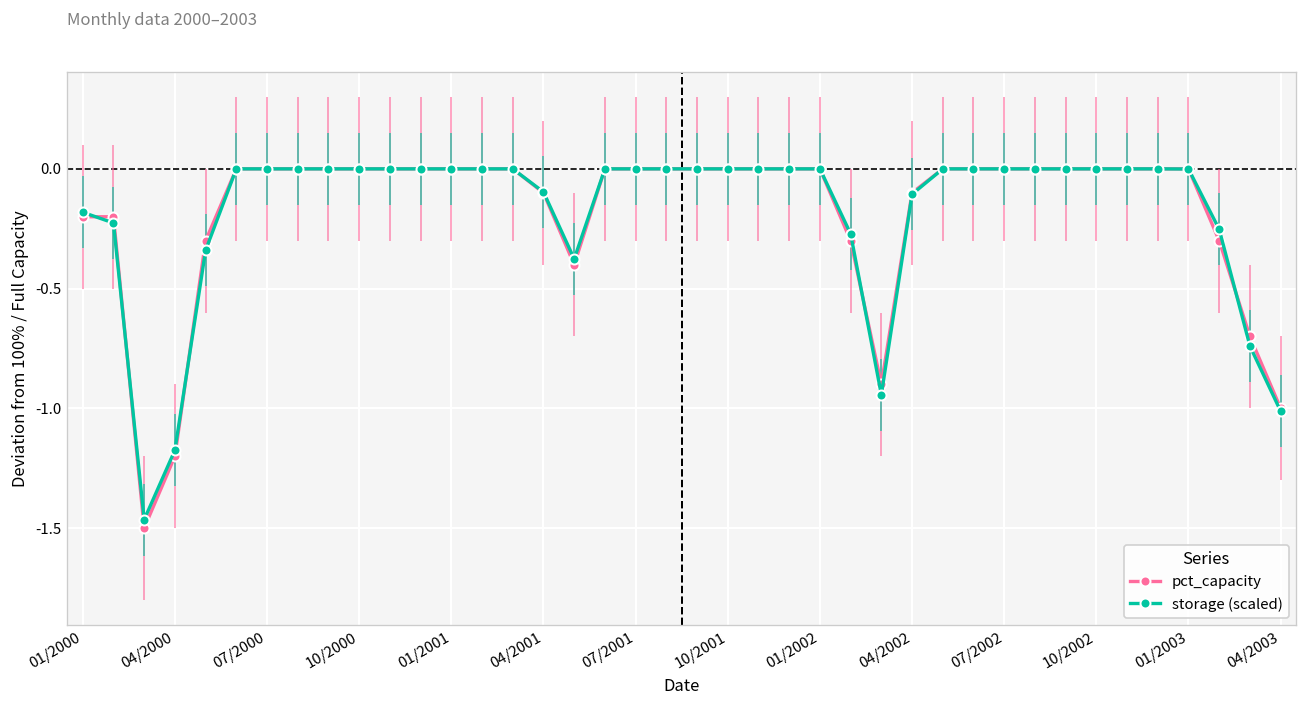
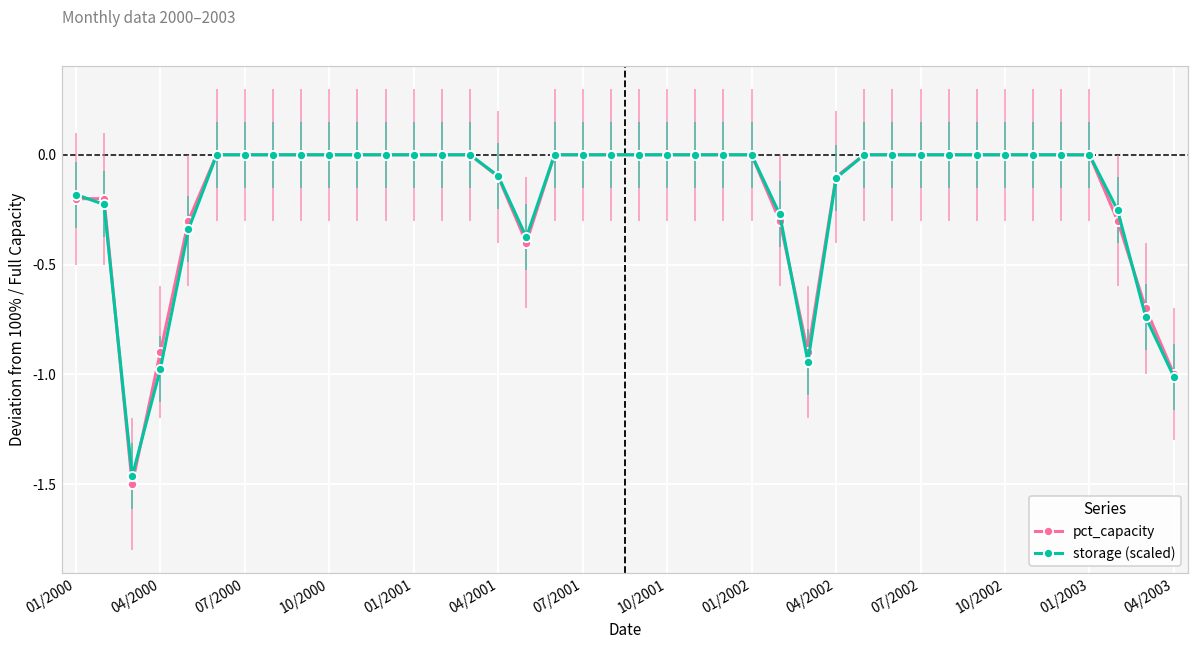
pct_capacity, 04/2000: -1.20 -> -0.90
storage (scaled), 04/2000: -1.17 -> -0.98
